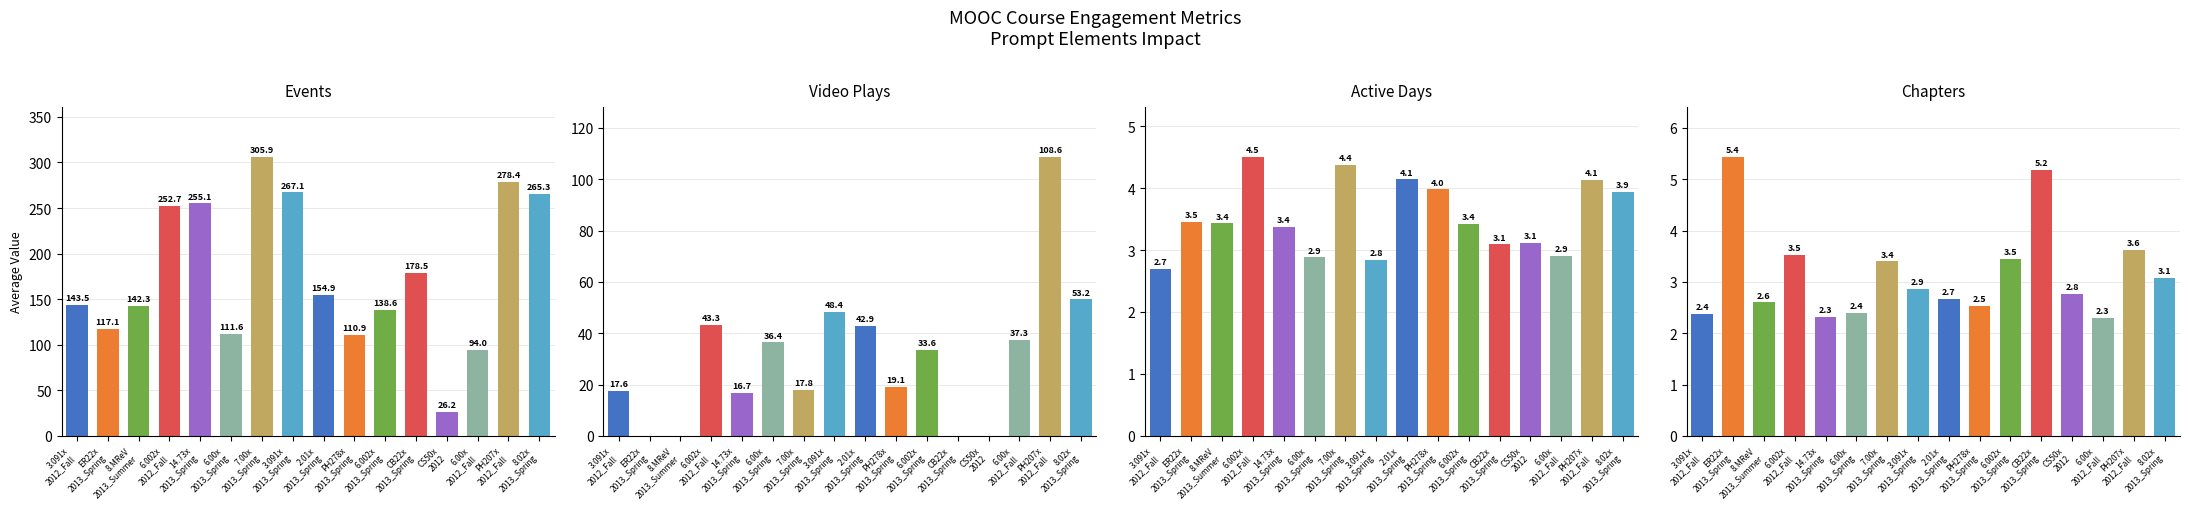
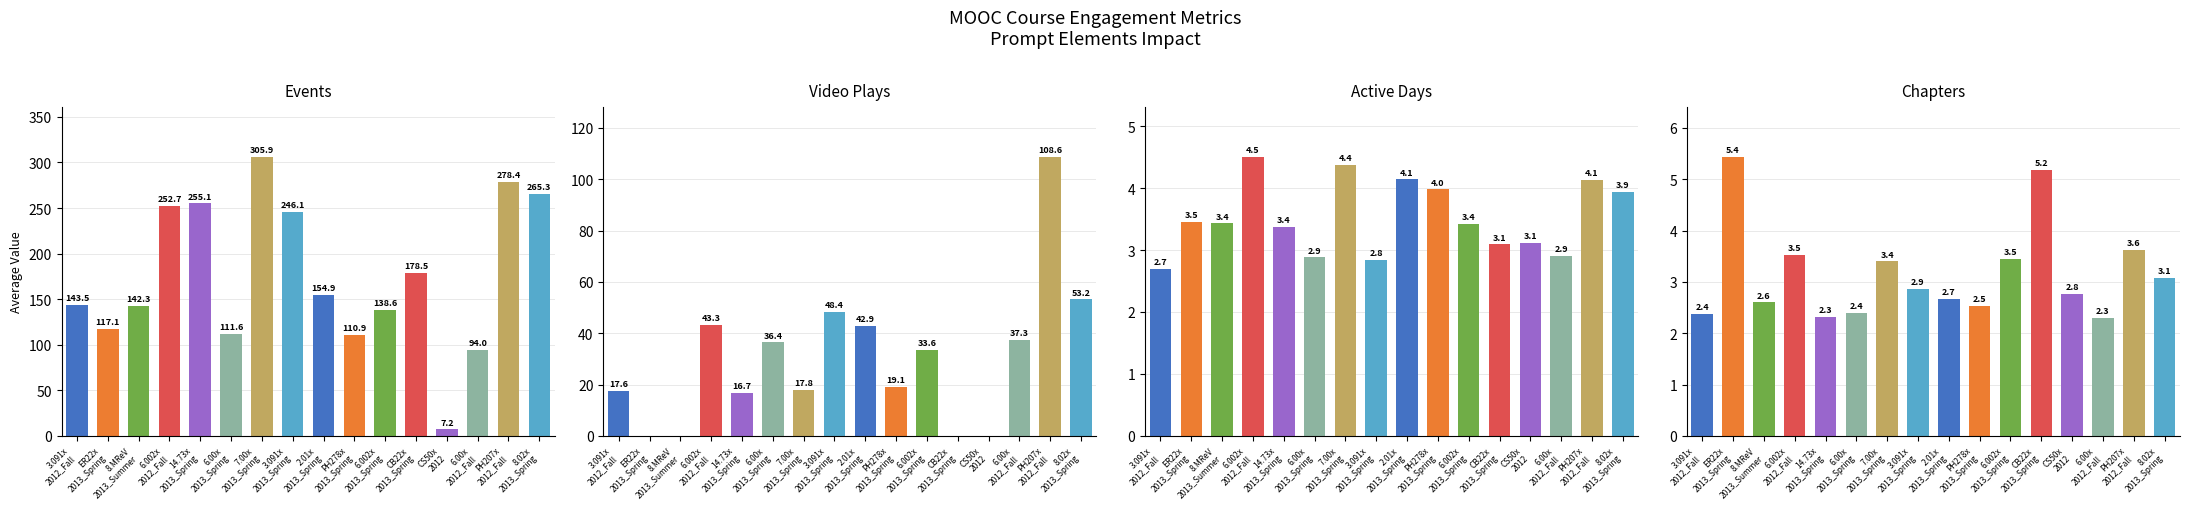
Events, 3.091x 2013_Spring: 267.1 -> 246.1
Events, CS50x 2012: 26.2 -> 7.2
